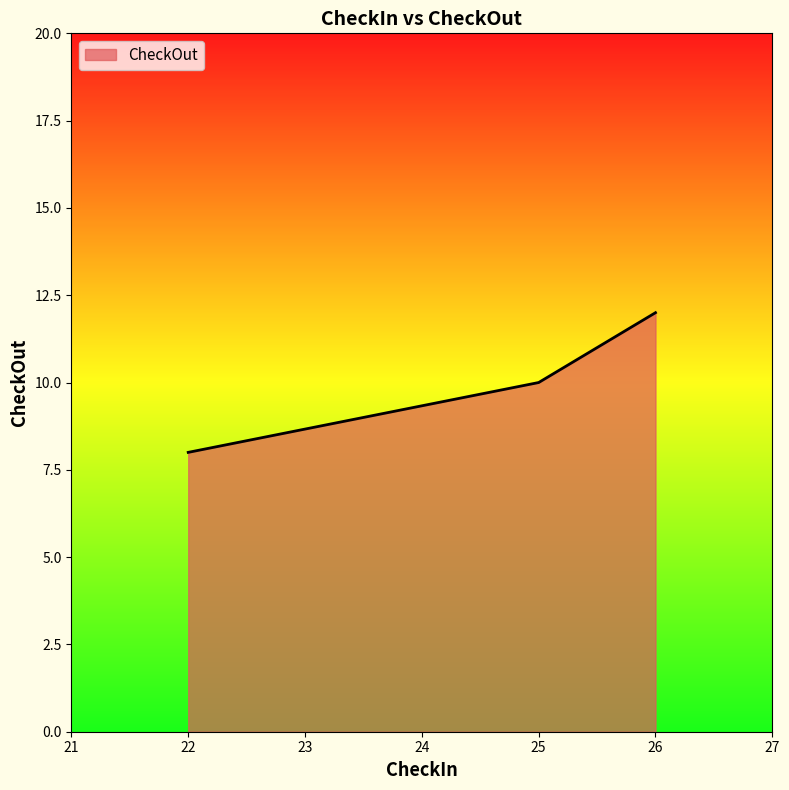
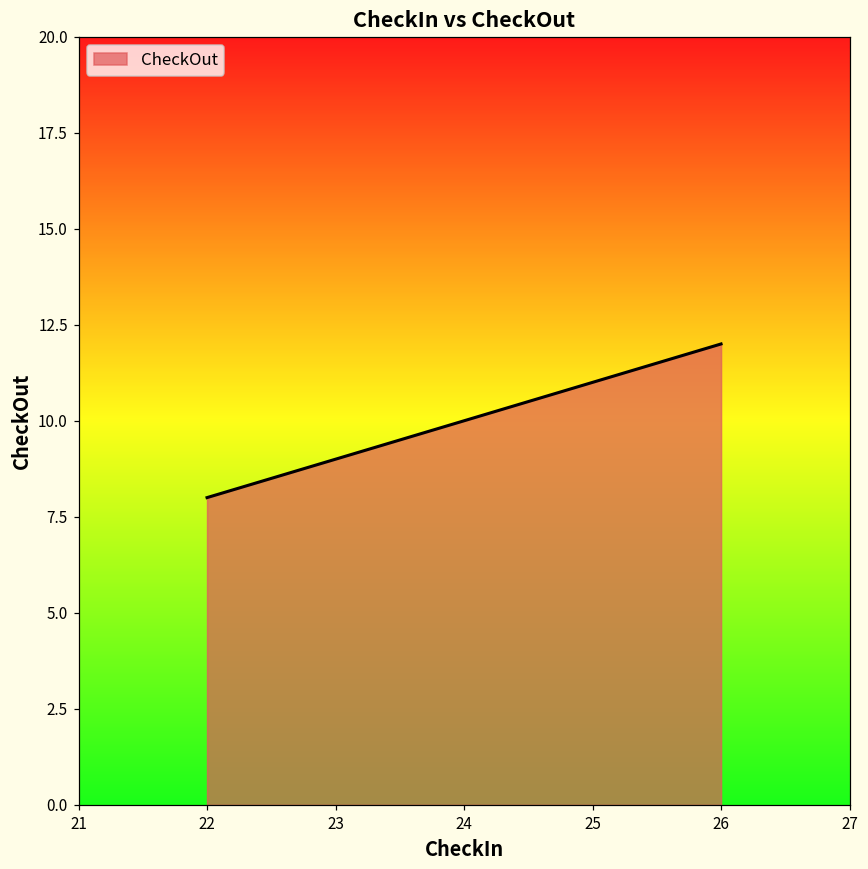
25: 10 -> 11
